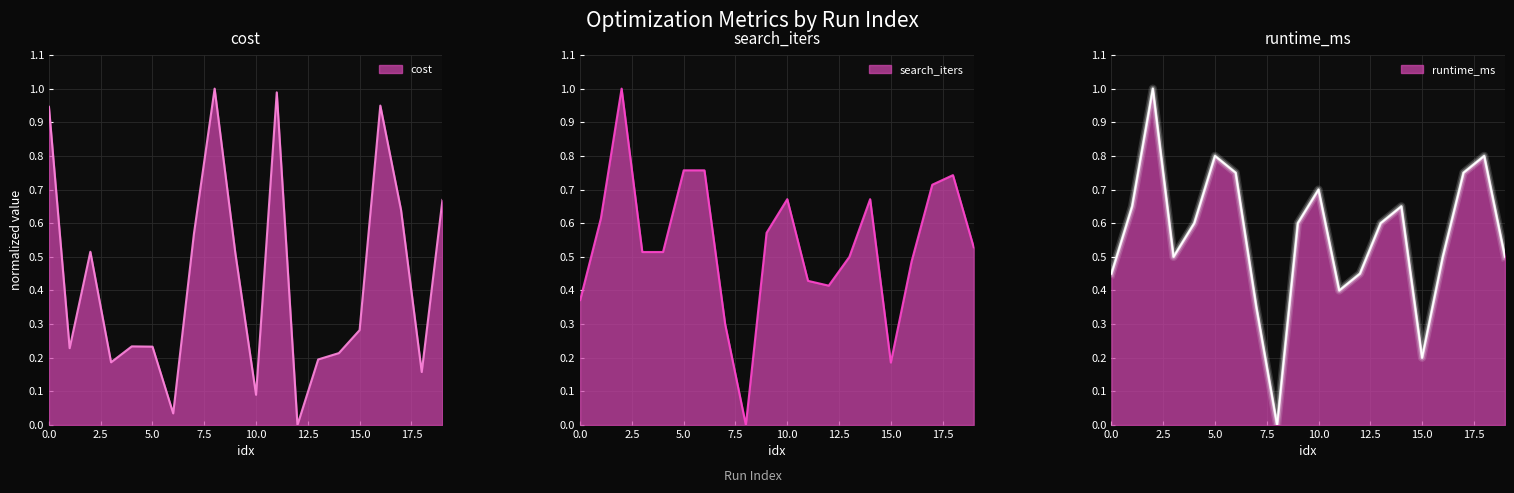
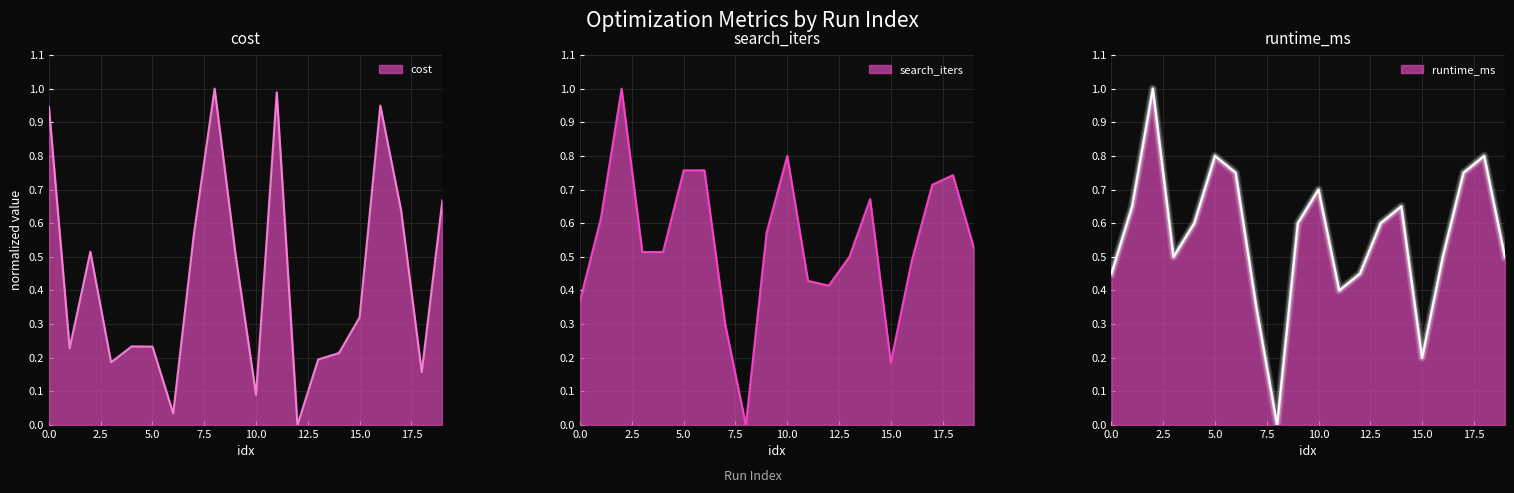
cost, 15.0: 0.28 -> 0.32
search_iters, 10.0: 0.67 -> 0.80
